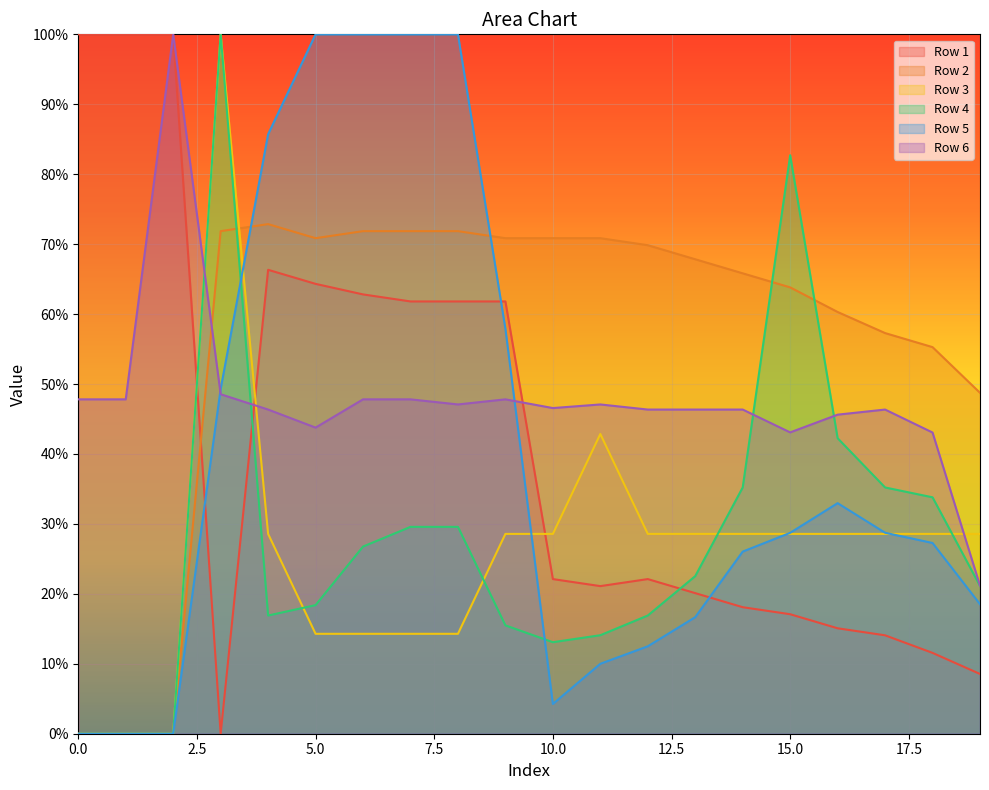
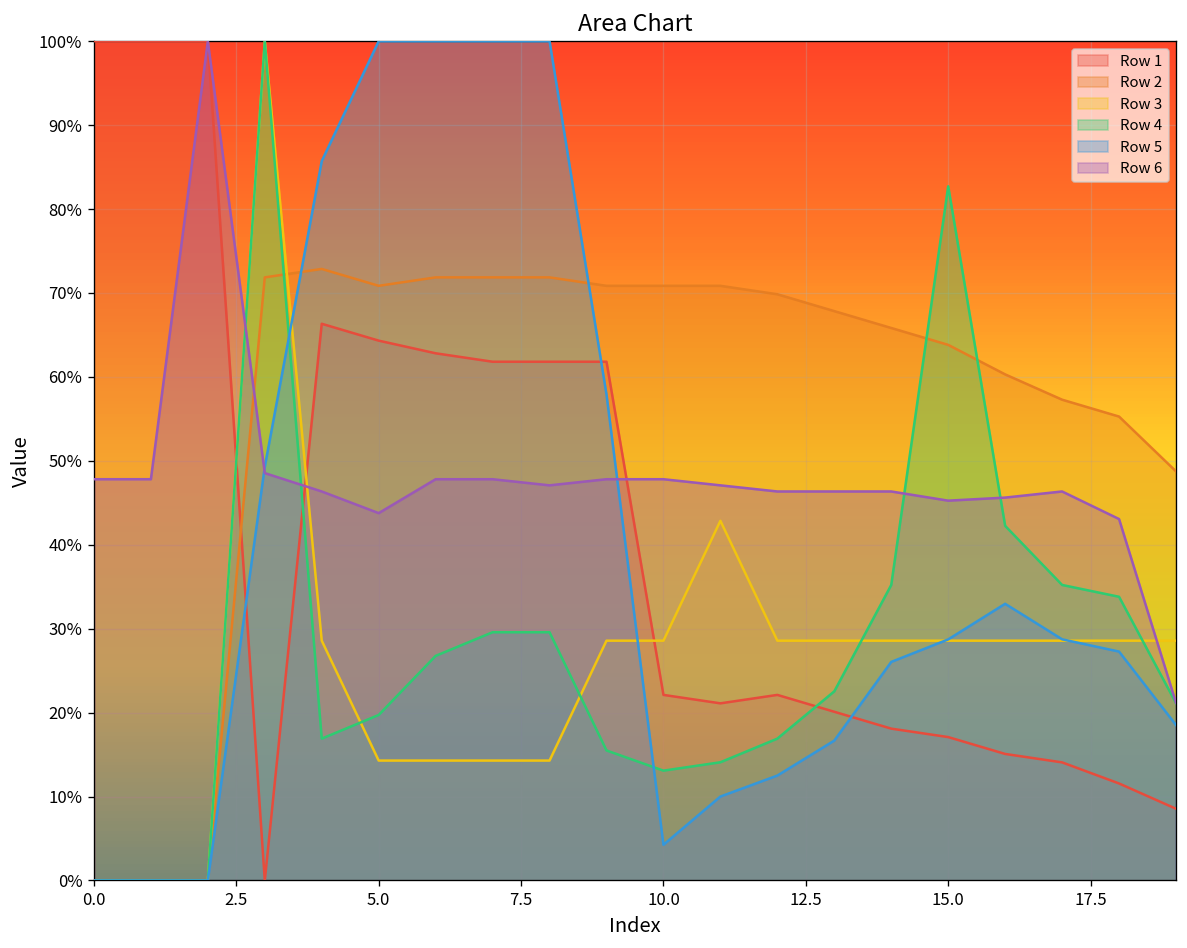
Row 4, 5.0: 18% -> 20%
Row 6, 10.0: 47% -> 48%
Row 6, 15.0: 43% -> 45%
